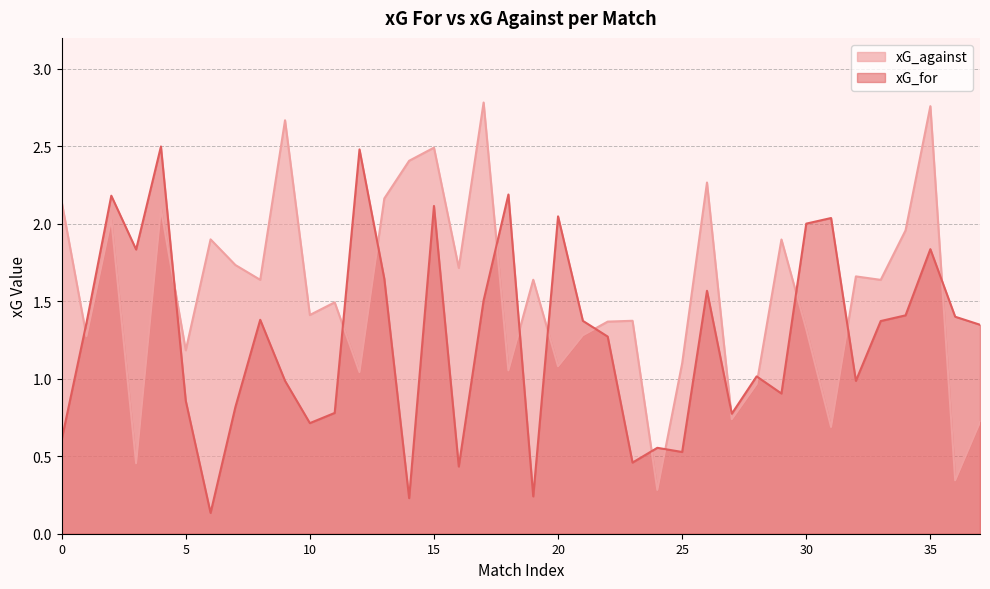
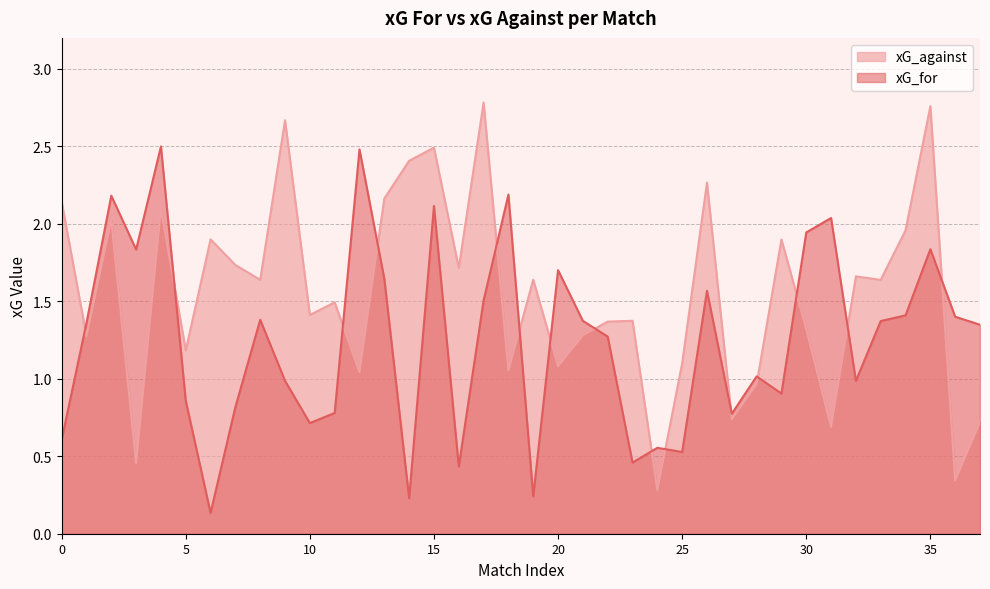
xG_for, 20: 2.05 -> 1.70
xG_for, 30: 2.00 -> 1.94
